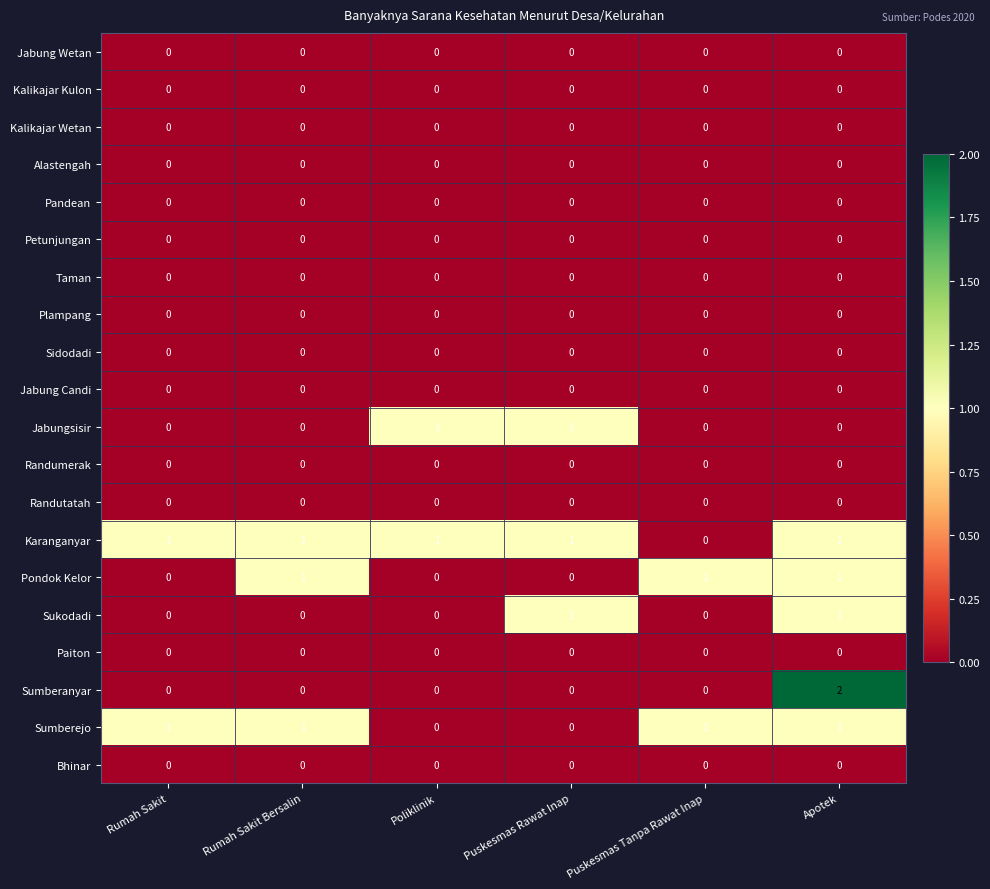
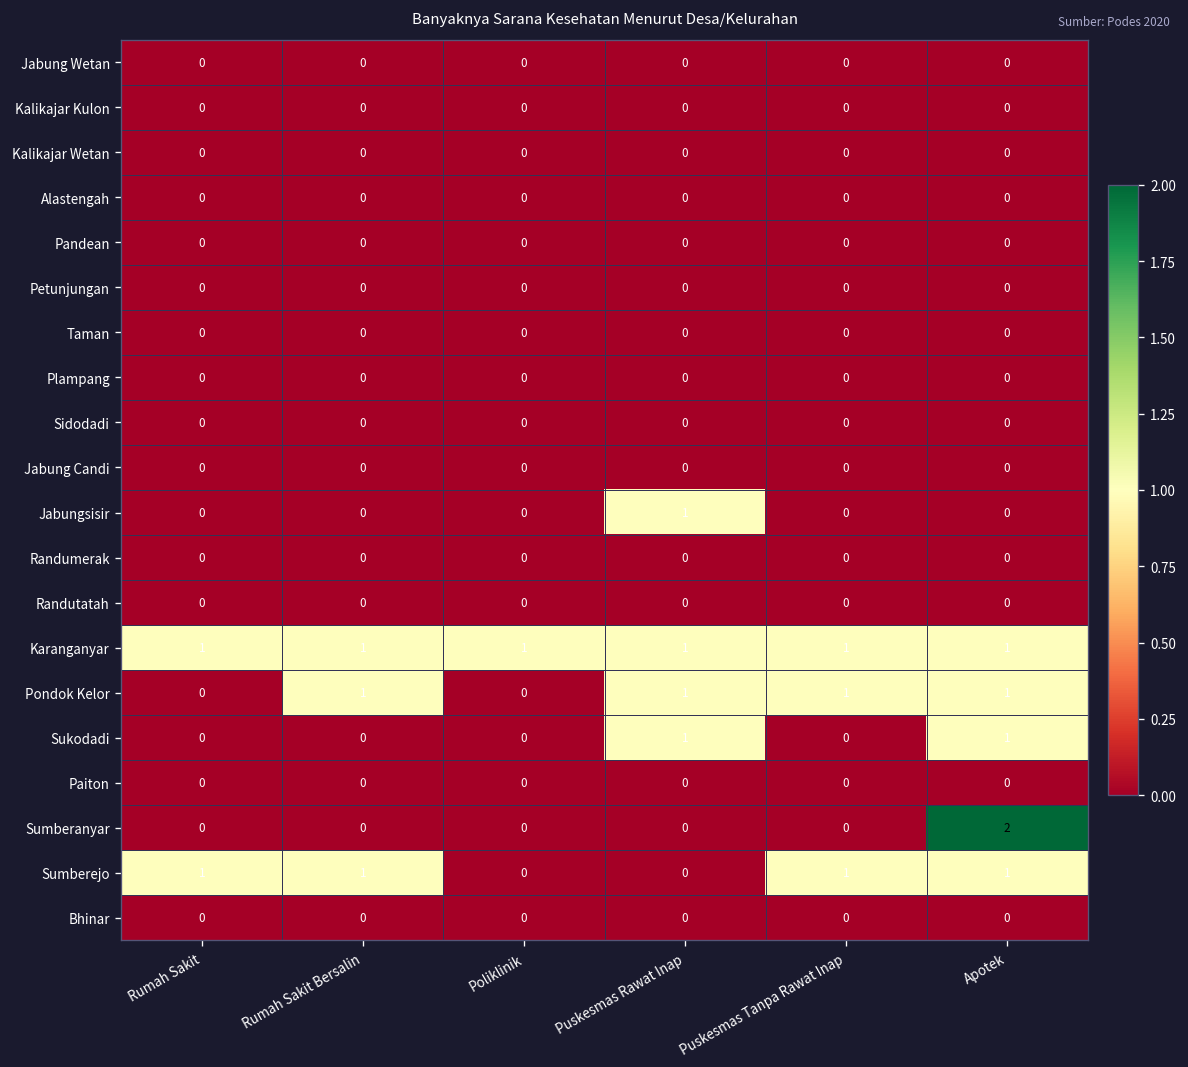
Jabungsisir, Poliklinik: 1 -> 0
Karanganyar, Puskesmas Tanpa Rawat Inap: 0 -> 1
Pondok Kelor, Puskesmas Rawat Inap: 0 -> 1
